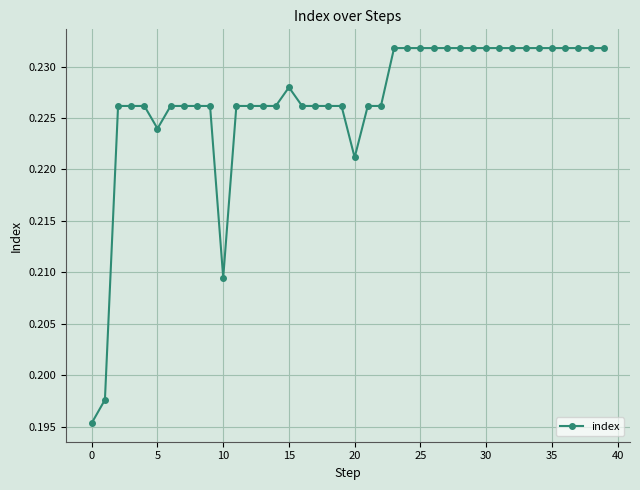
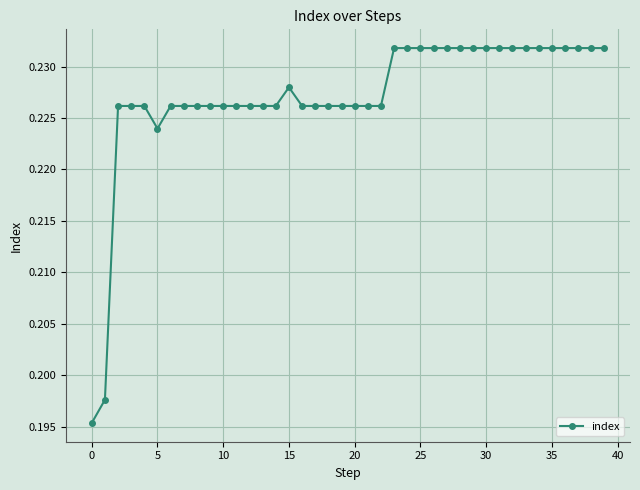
10: 0.2095 -> 0.2262
20: 0.2212 -> 0.2262
